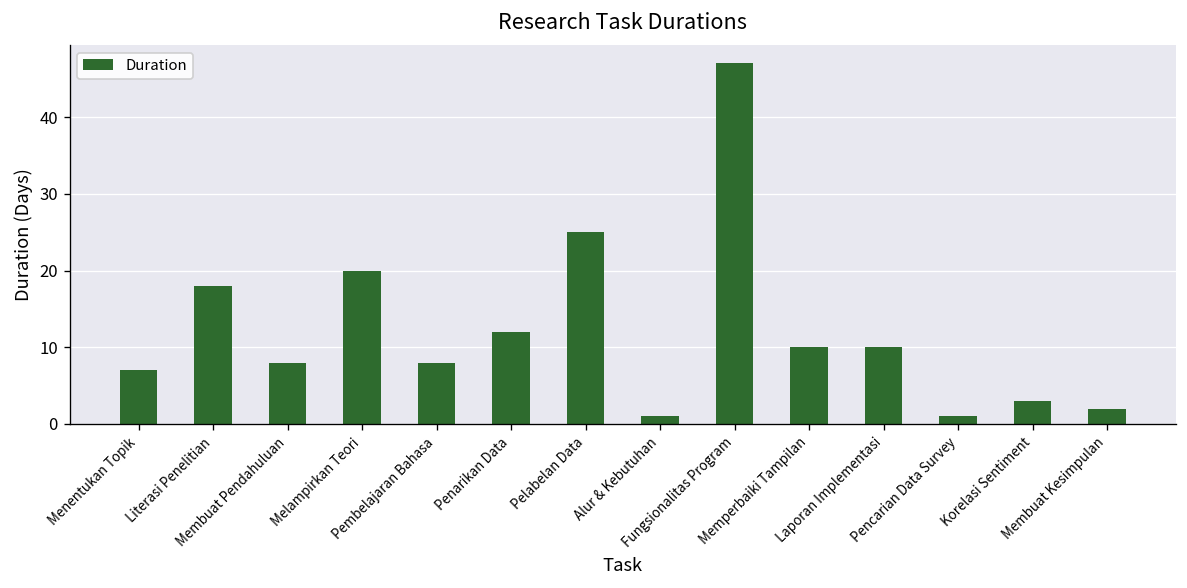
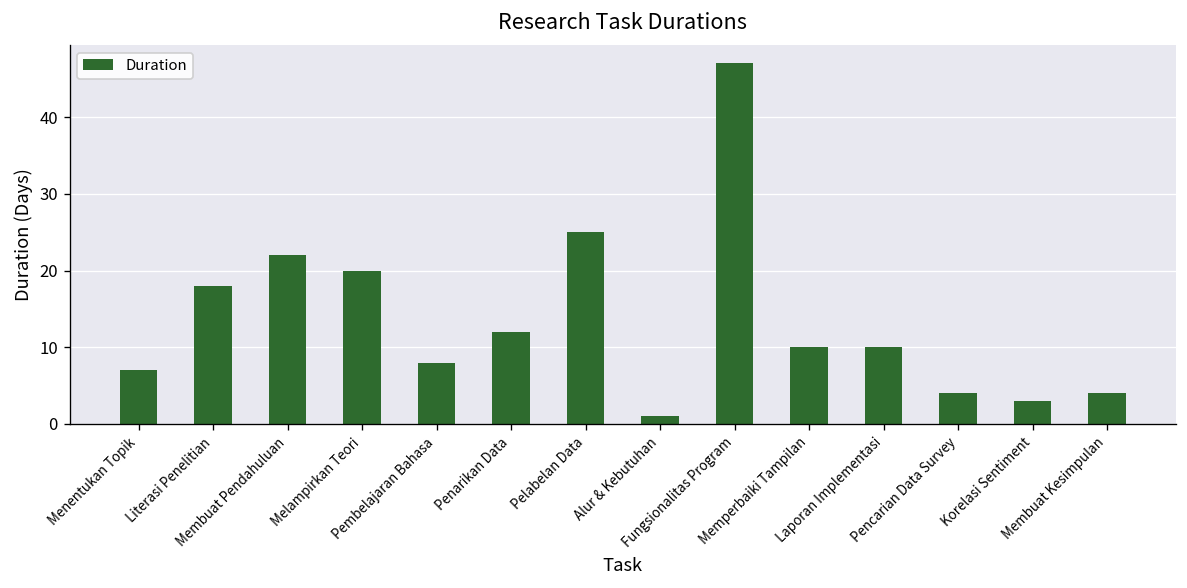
Membuat Pendahuluan: 8 -> 22
Pencarian Data Survey: 1 -> 4
Membuat Kesimpulan: 2 -> 4
